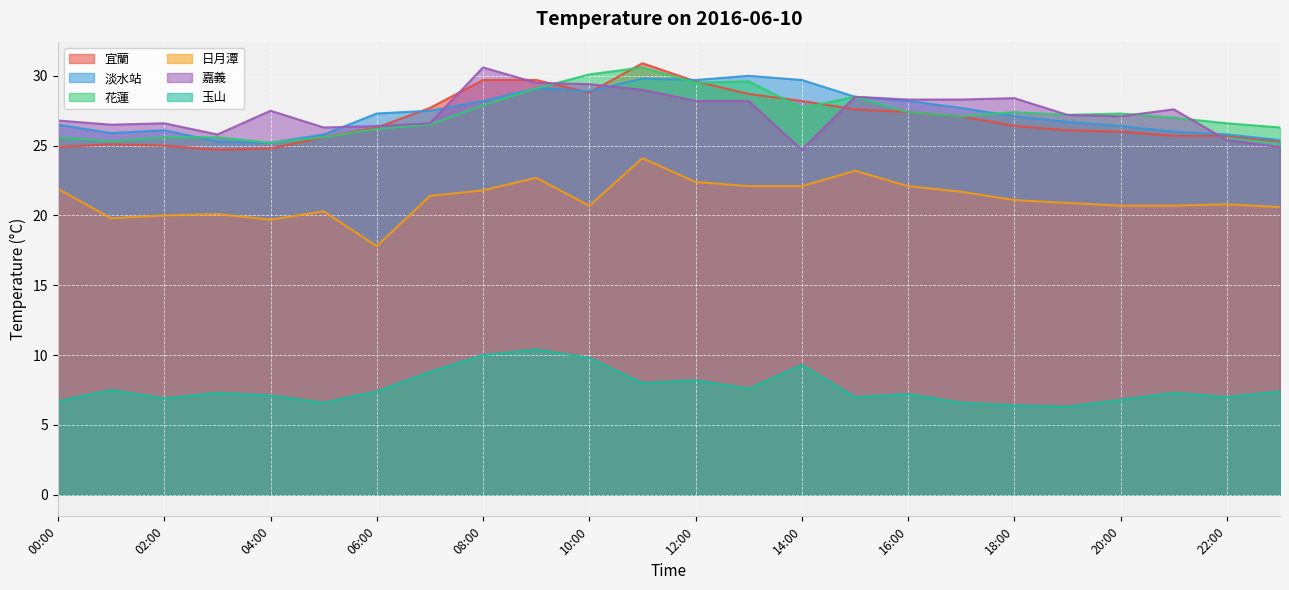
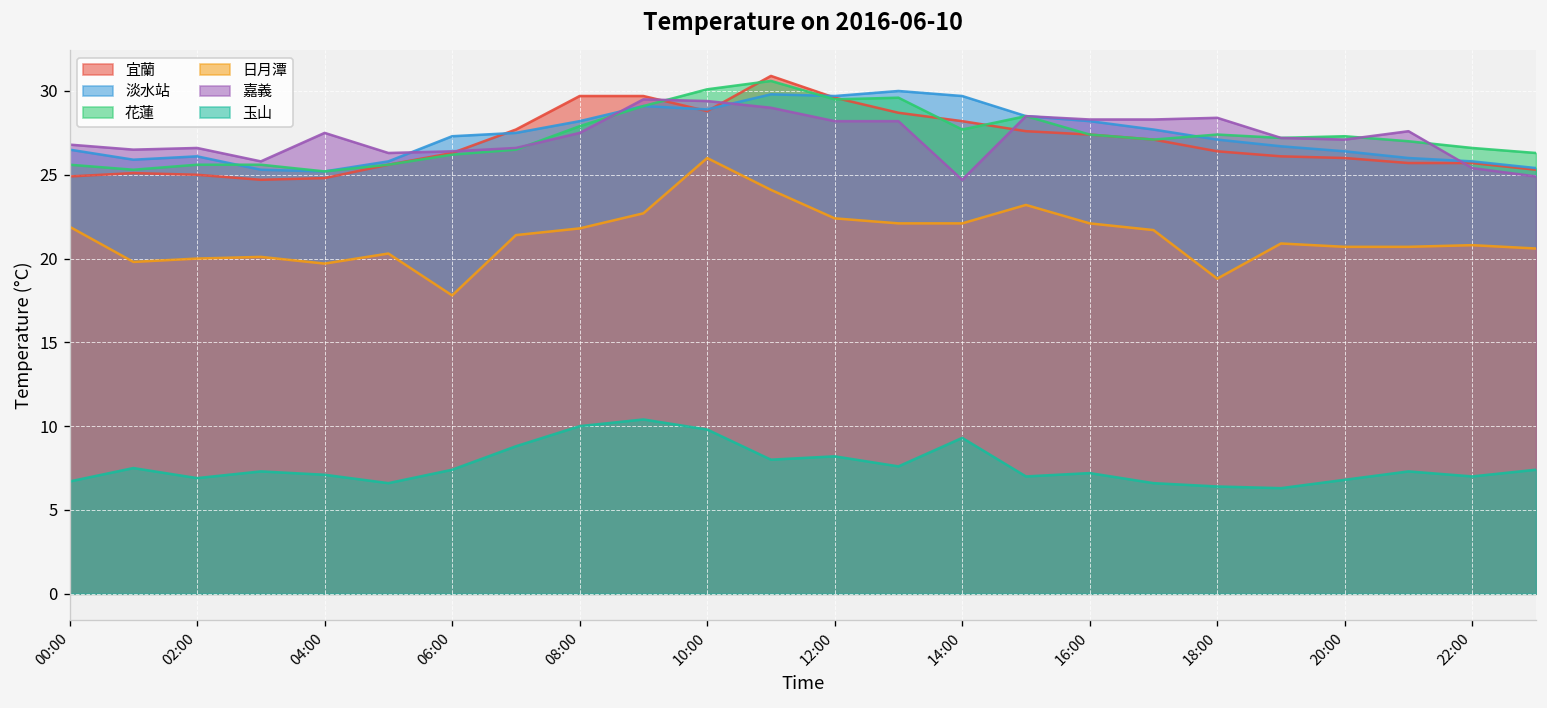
嘉義, 08:00: 30.6 -> 27.5
日月潭, 10:00: 20.7 -> 26.0
日月潭, 18:00: 21.1 -> 18.8
